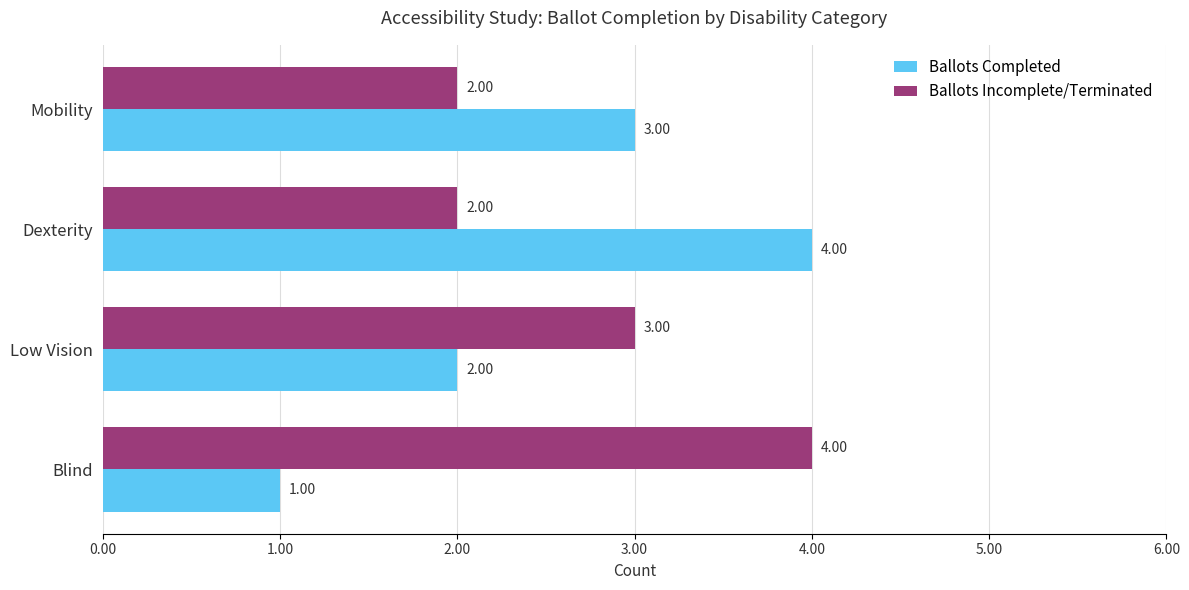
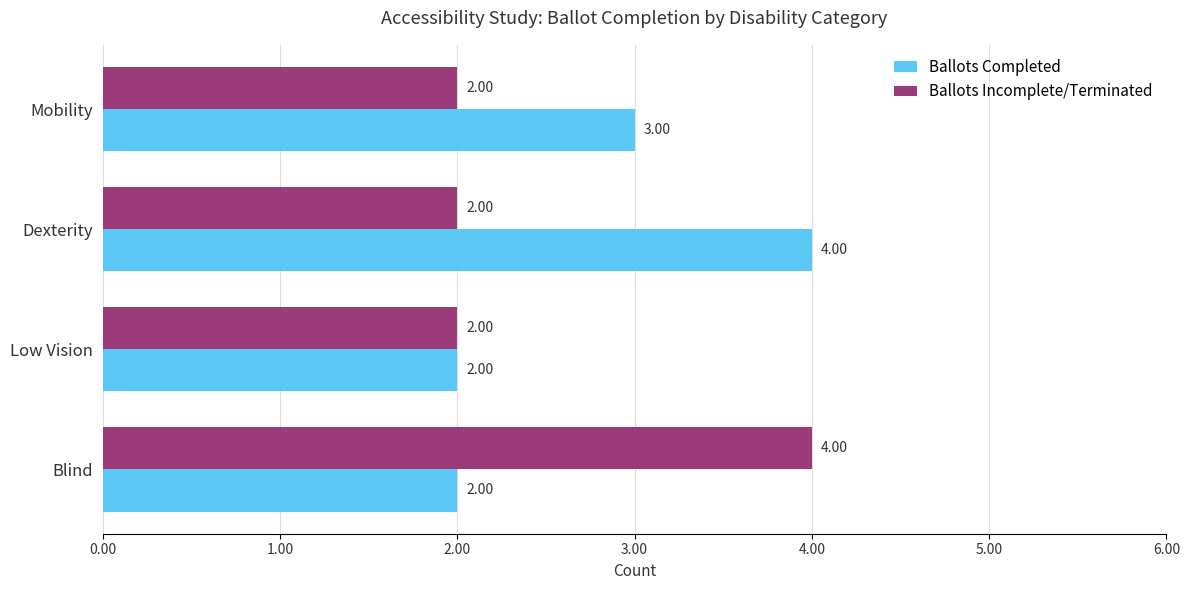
Ballots Incomplete/Terminated, Low Vision: 3.00 -> 2.00
Ballots Completed, Blind: 1.00 -> 2.00
